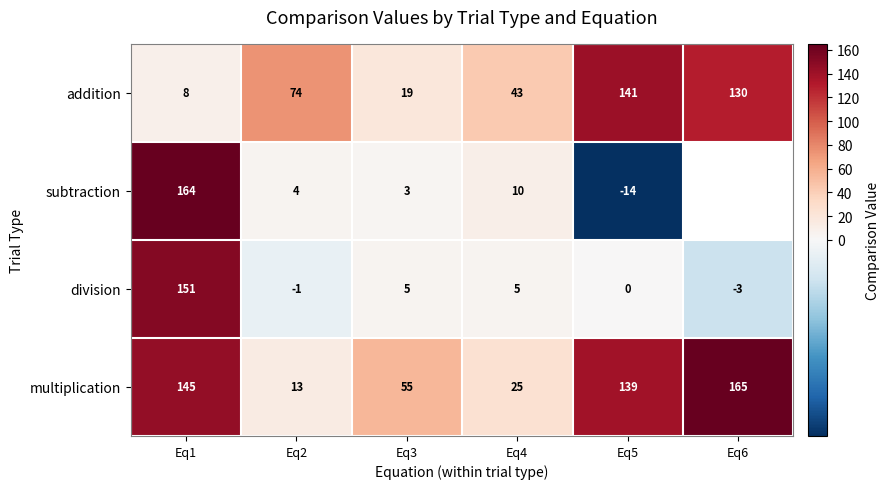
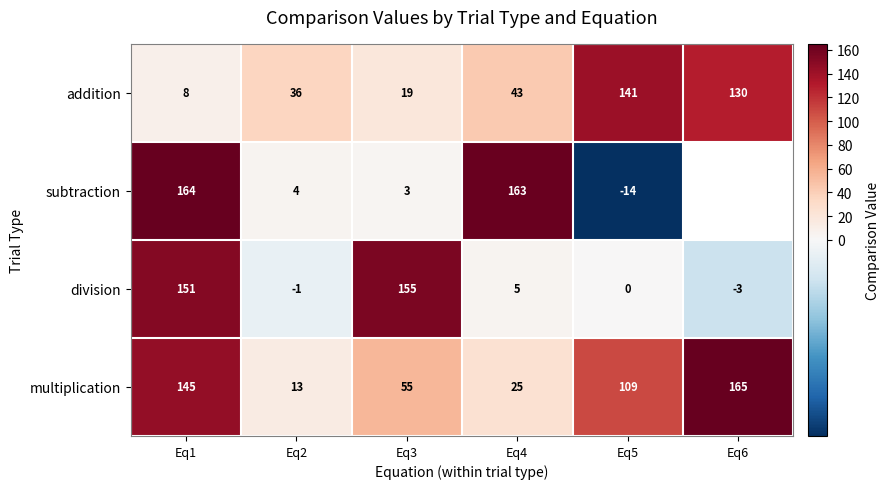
addition, Eq2: 74 -> 36
subtraction, Eq4: 10 -> 163
division, Eq3: 5 -> 155
multiplication, Eq5: 139 -> 109
